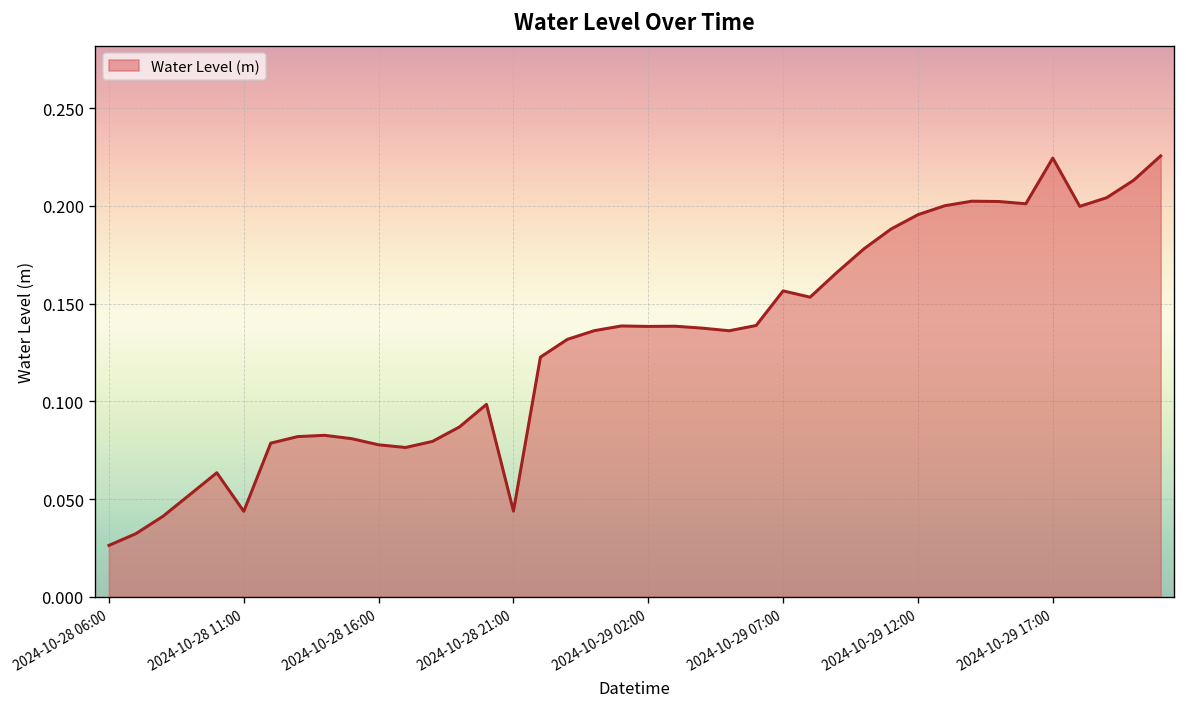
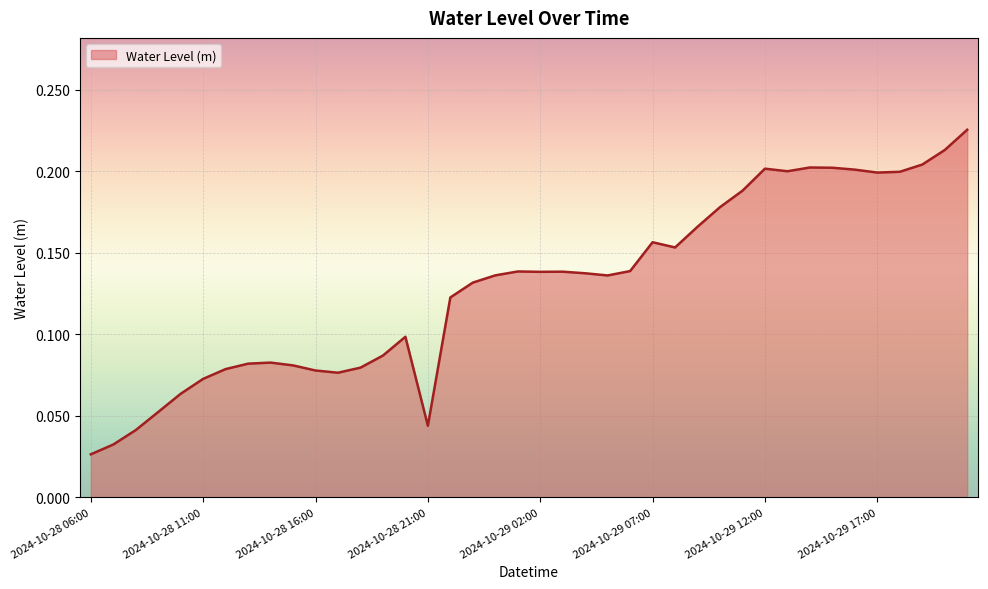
2024-10-28 11:00: 0.044 -> 0.073
2024-10-29 12:00: 0.196 -> 0.202
2024-10-29 17:00: 0.224 -> 0.199
